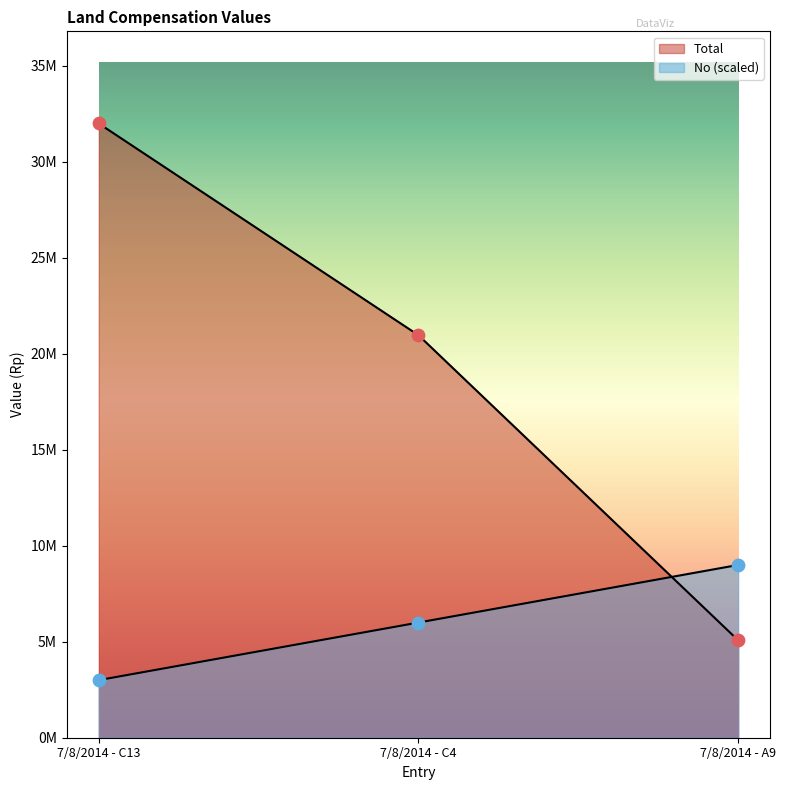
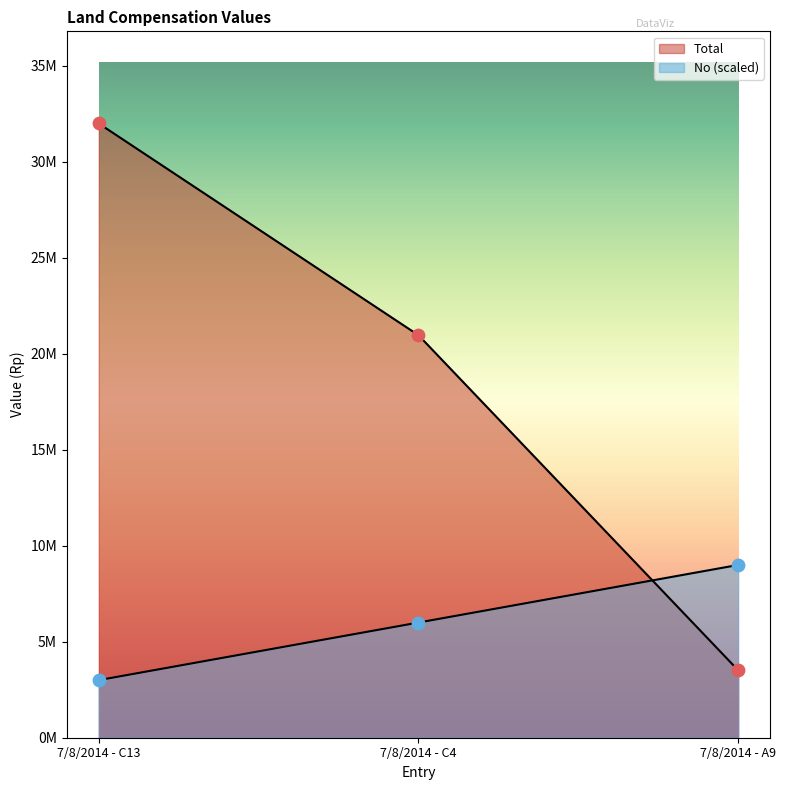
Total, 7/8/2014 - A9: 5100000 -> 3500000
